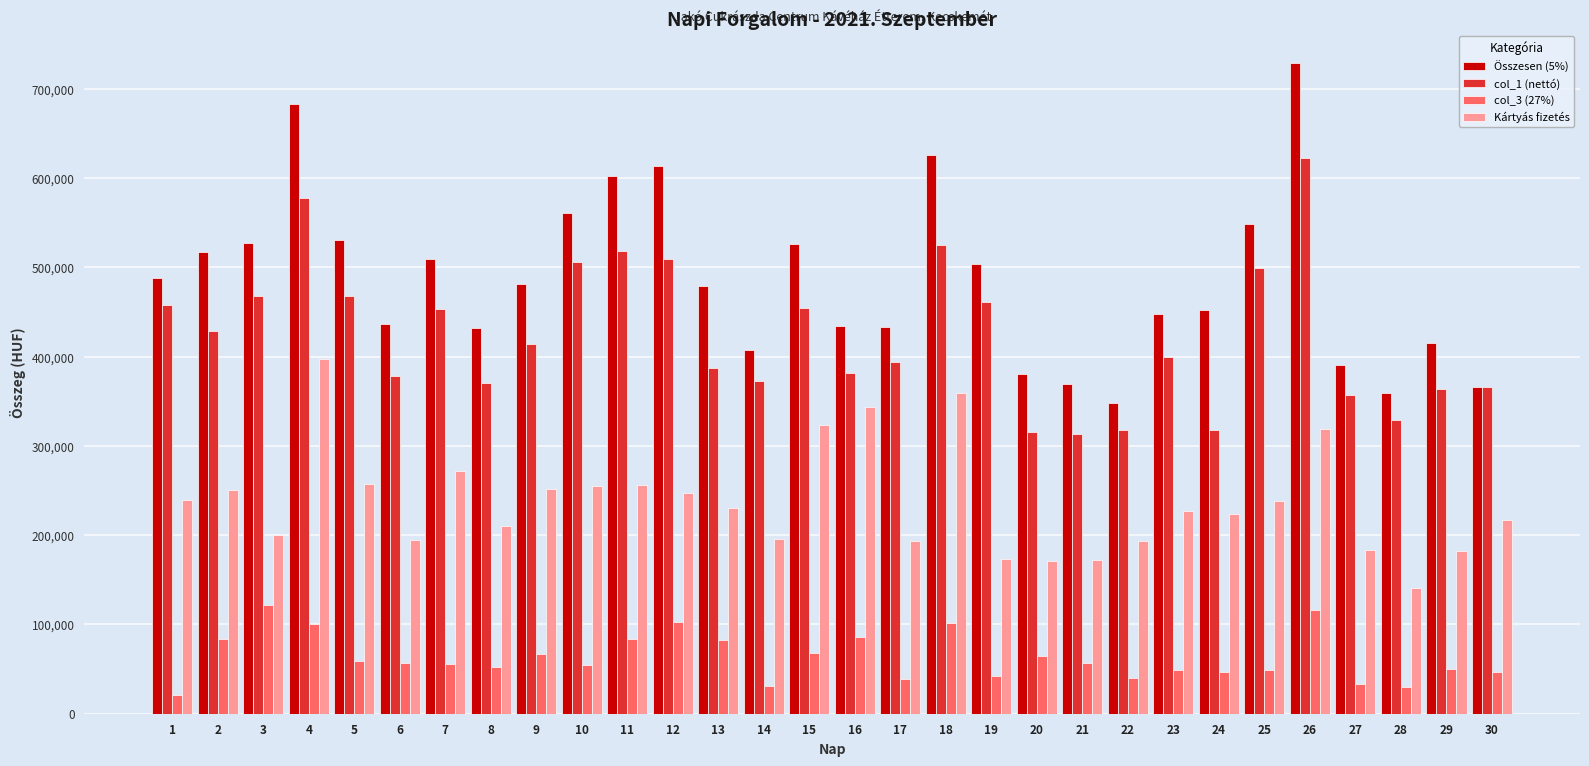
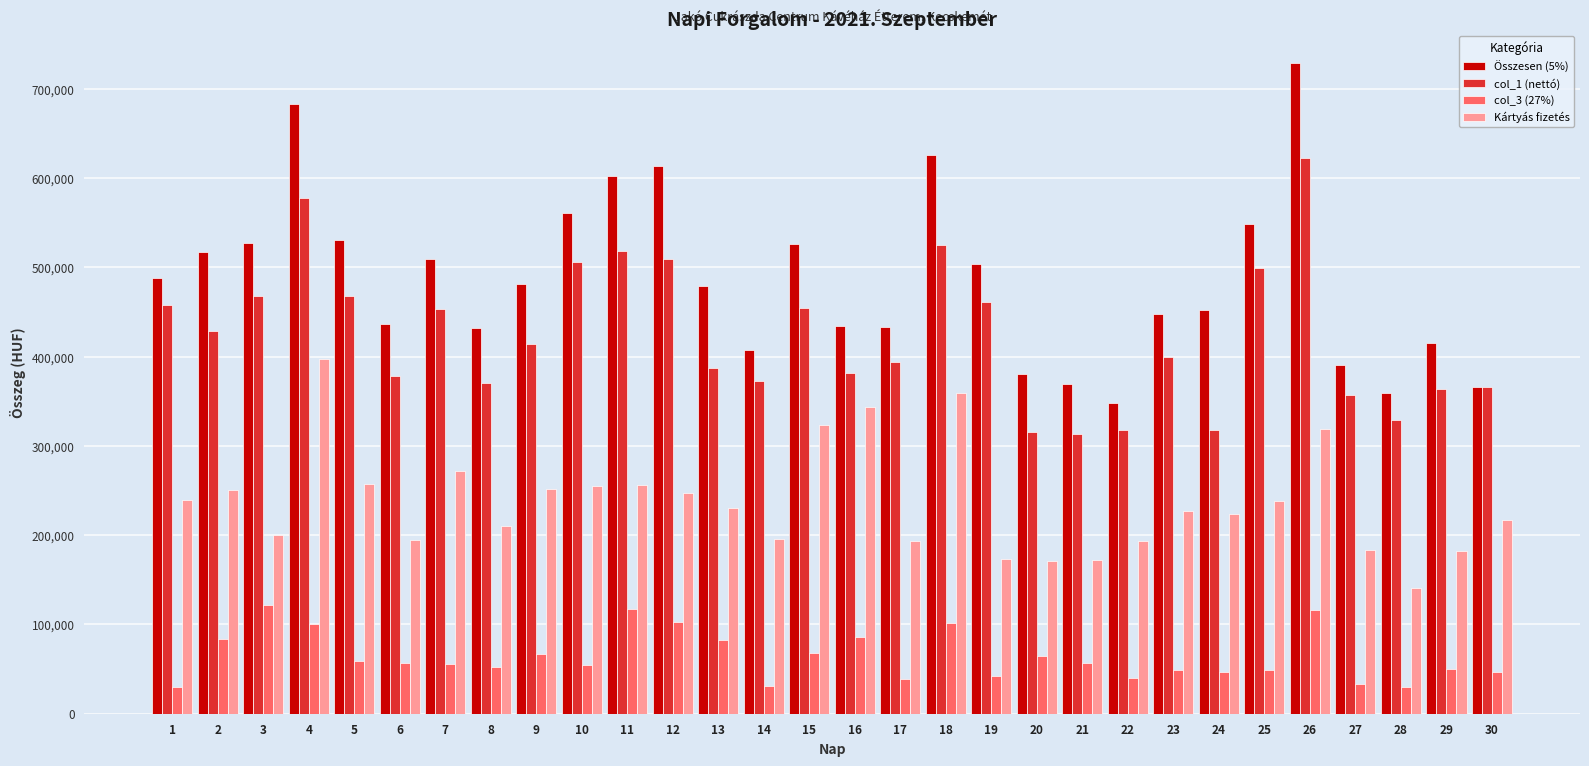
col_3 (27%), 1: 20,000 -> 30,000
col_3 (27%), 11: 80,000 -> 120,000
